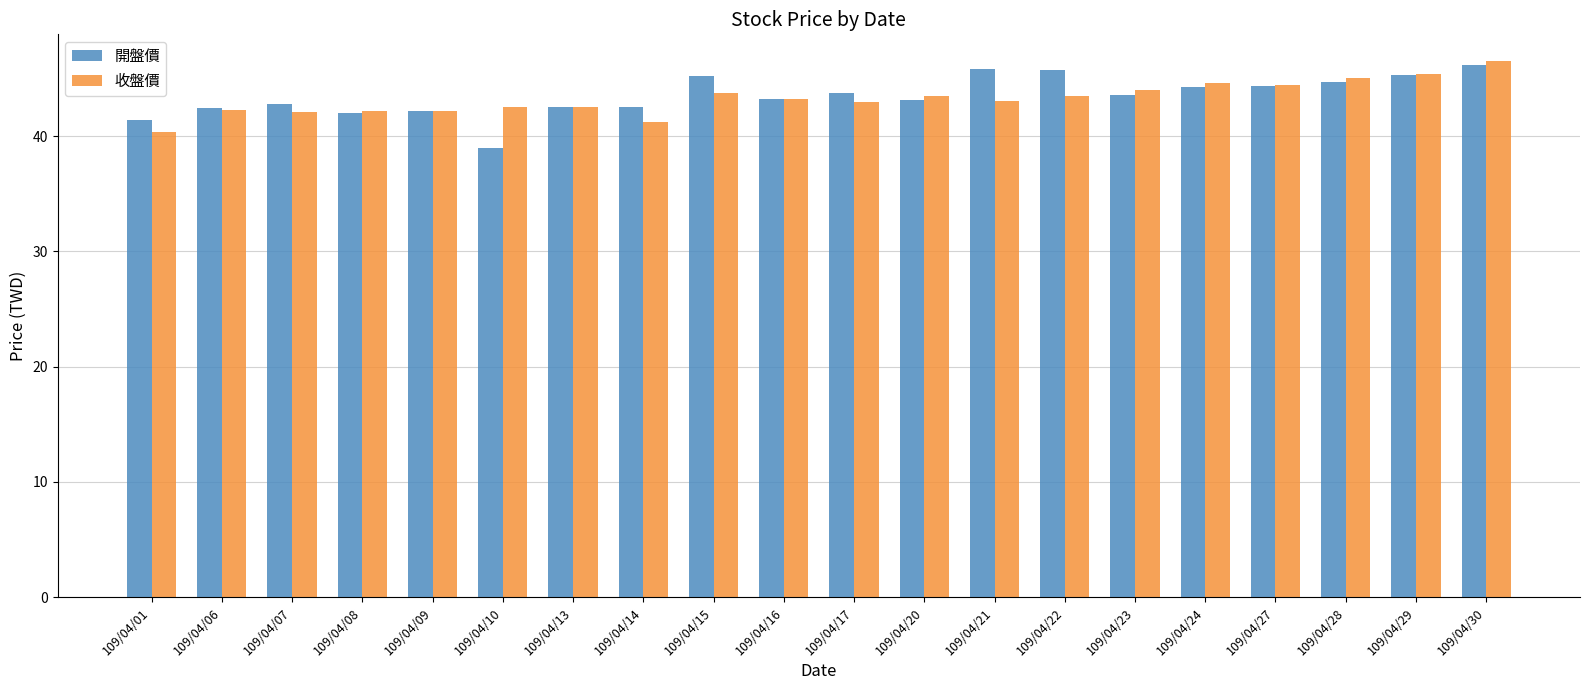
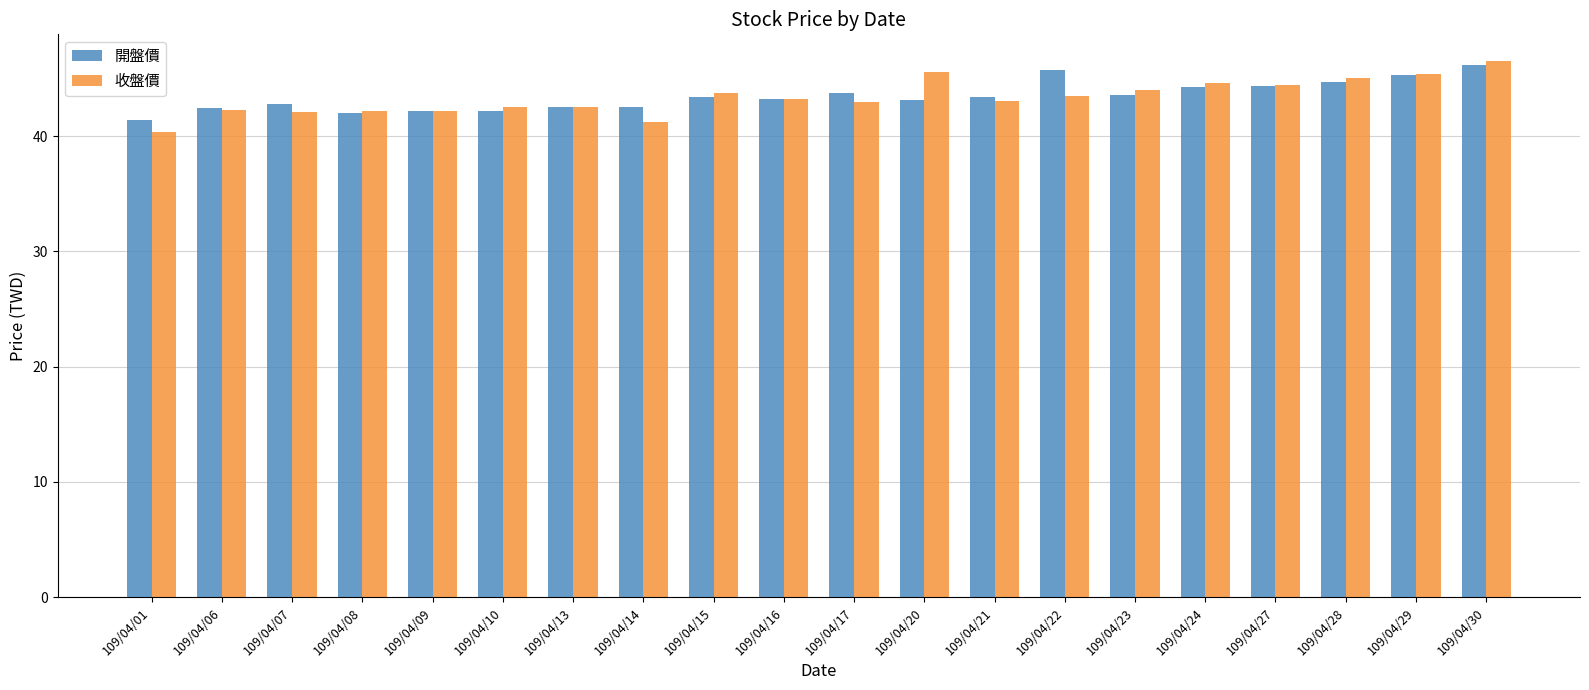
開盤價, 109/04/10: 39.0 -> 42.2
開盤價, 109/04/15: 45.2 -> 43.4
收盤價, 109/04/20: 43.5 -> 45.6
開盤價, 109/04/21: 45.8 -> 43.4
